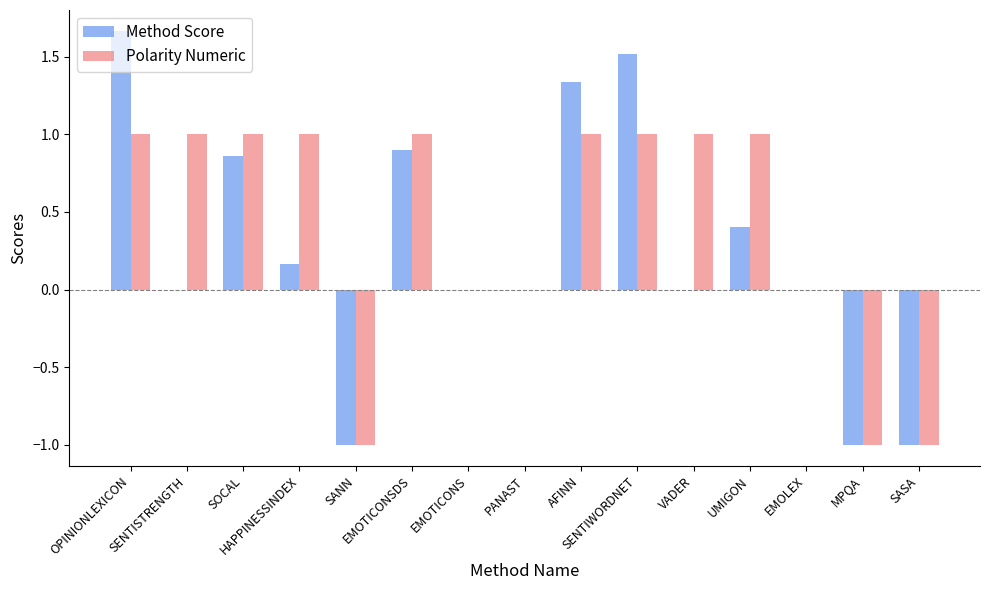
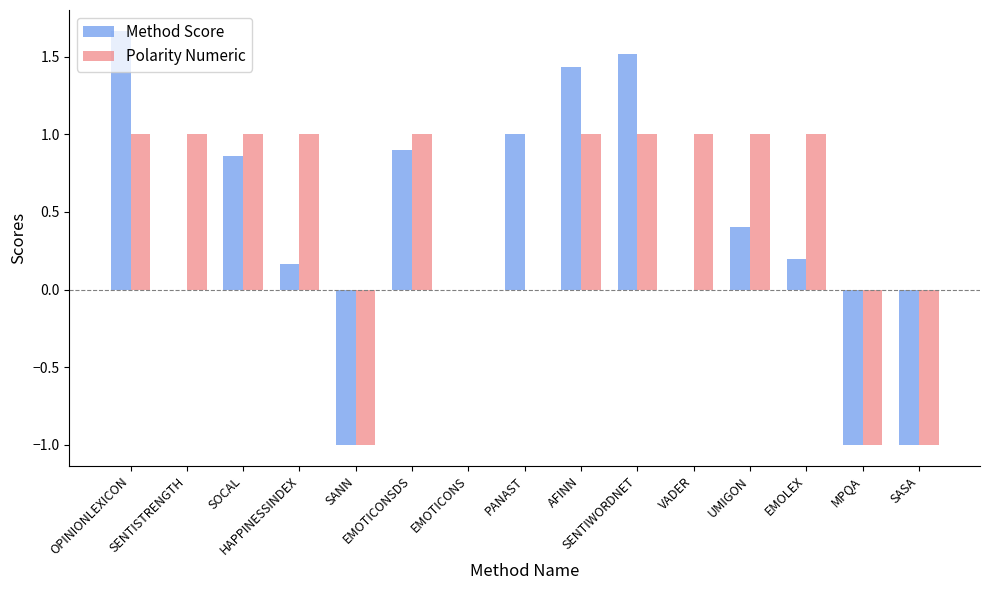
Method Score, PANAST: 0 -> 1
Method Score, AFINN: 1.33 -> 1.44
Method Score, EMOLEX: 0.0 -> 0.2
Polarity Numeric, EMOLEX: 0 -> 1
